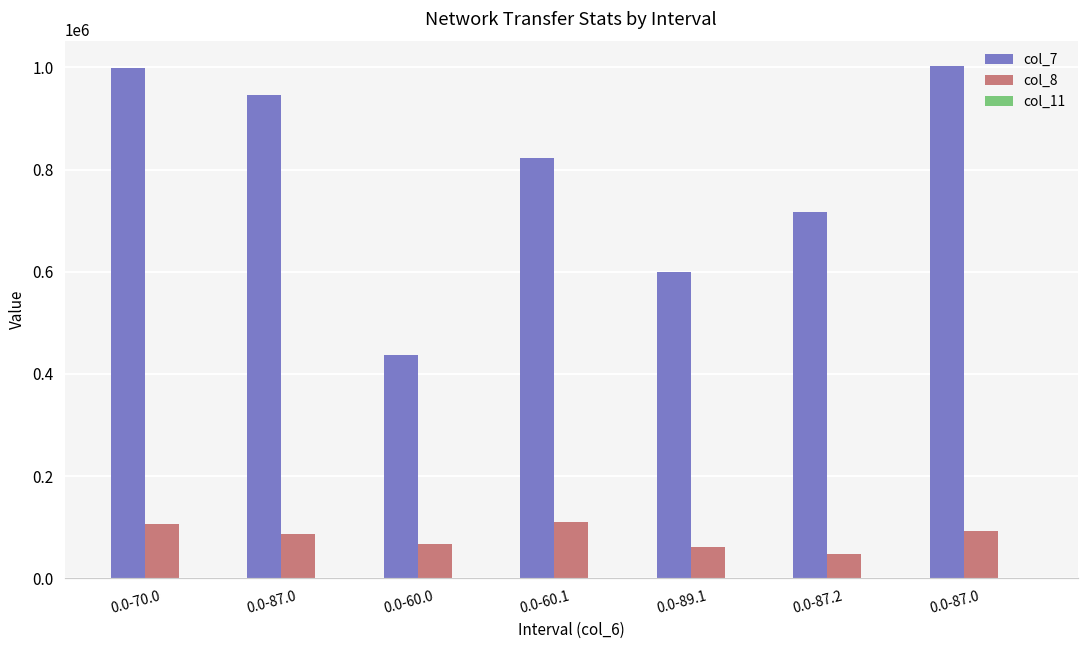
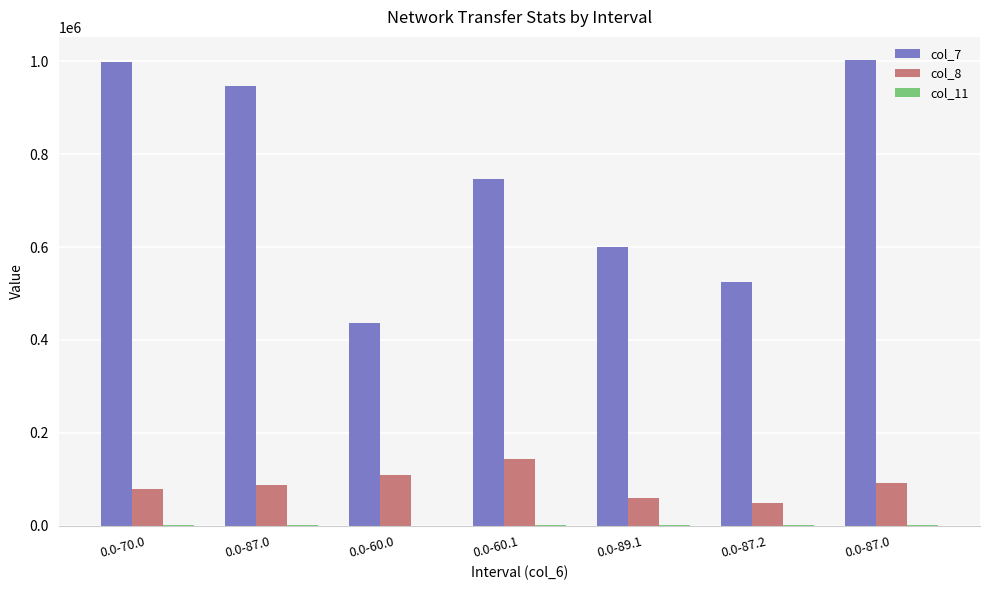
col_8, 0.0-70.0: 110000 -> 80000
col_8, 0.0-60.0: 70000 -> 110000
col_7, 0.0-60.1: 820000 -> 750000
col_8, 0.0-60.1: 110000 -> 140000
col_7, 0.0-87.2: 720000 -> 520000
